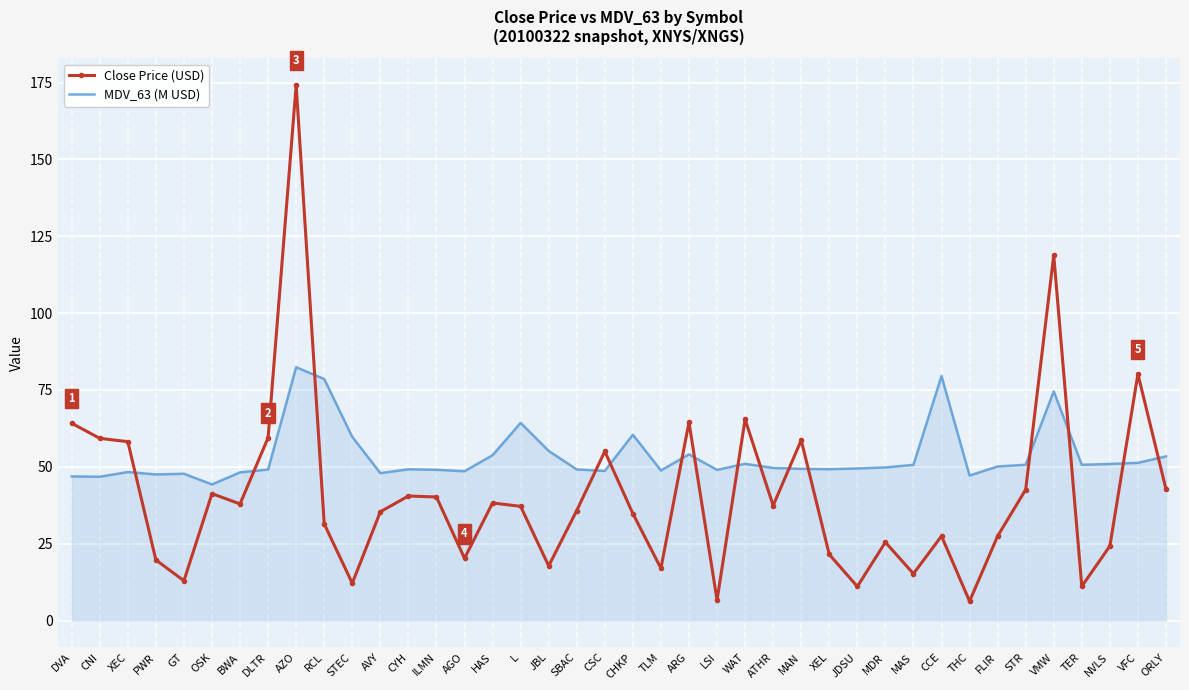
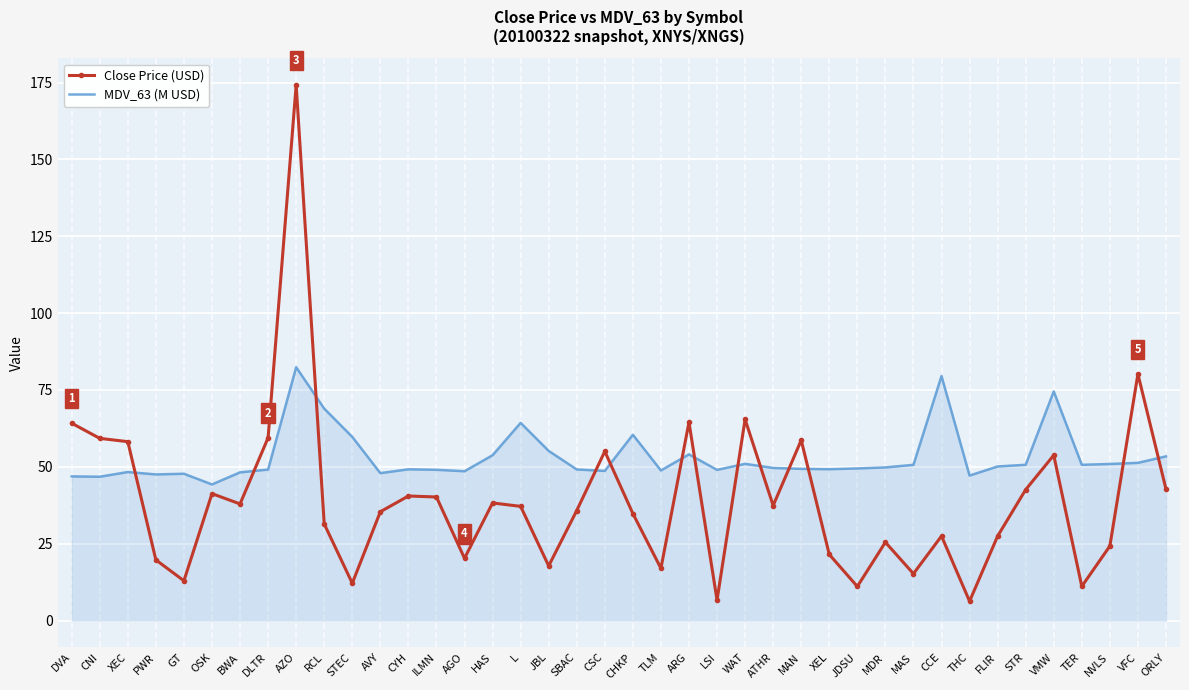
MDV_63 (M USD), RCL: 79 -> 69
Close Price (USD), VMW: 119 -> 54
